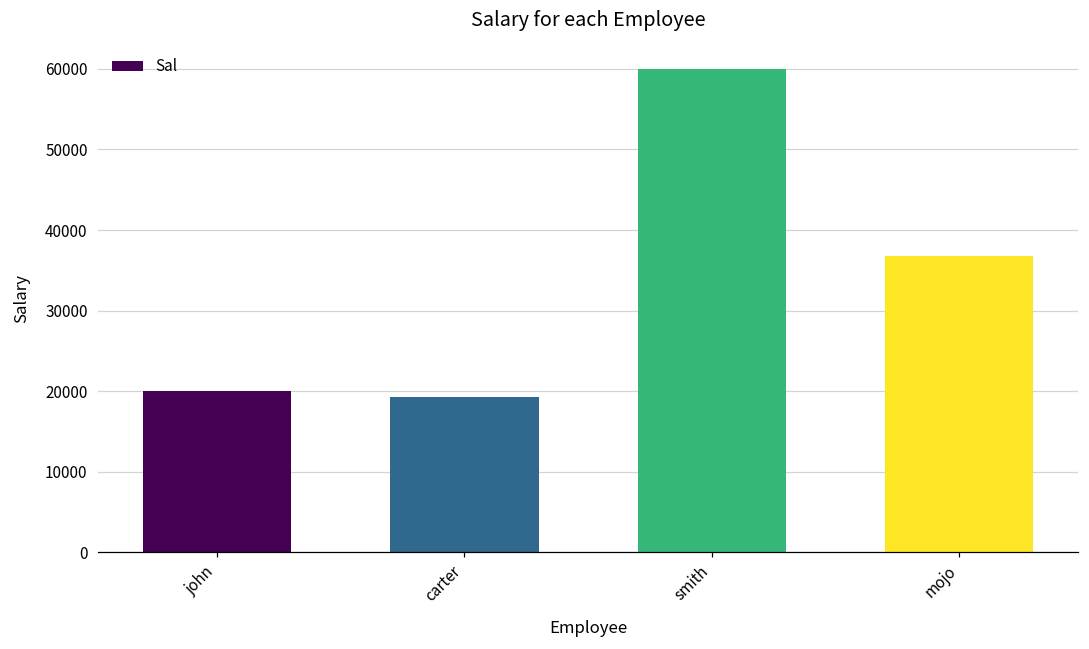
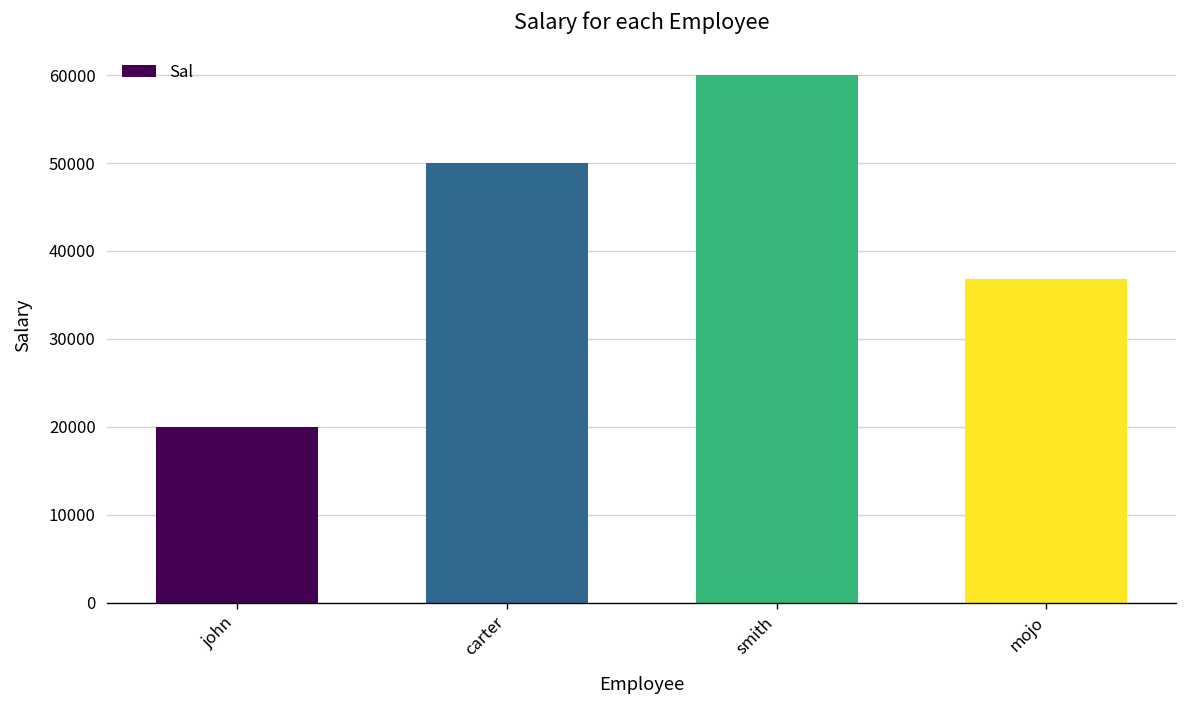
carter: 19000 -> 50000
